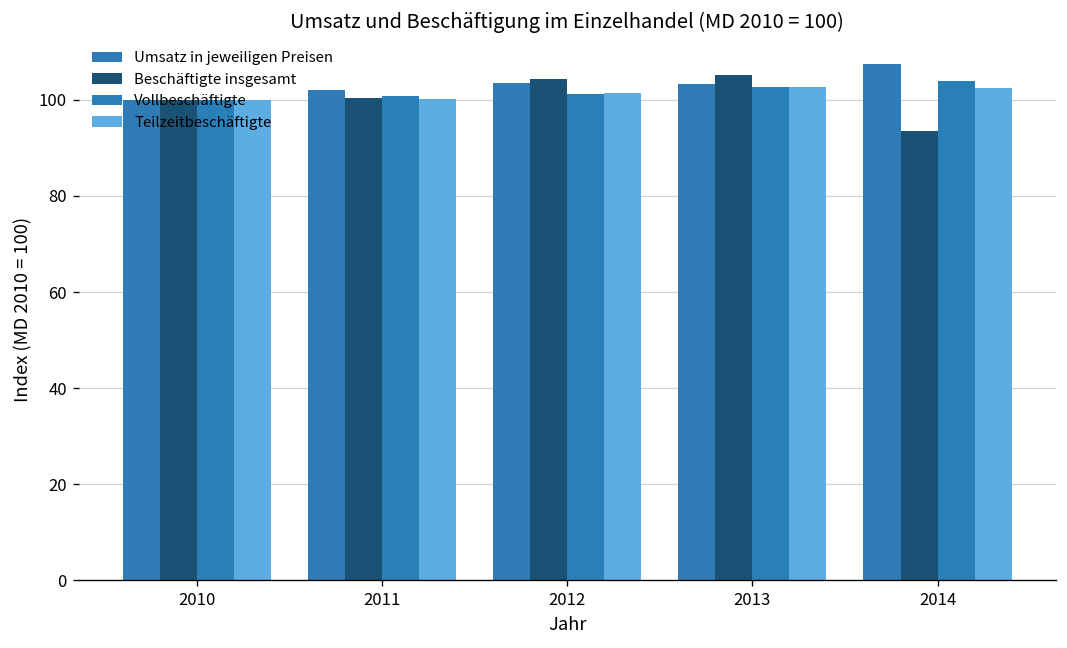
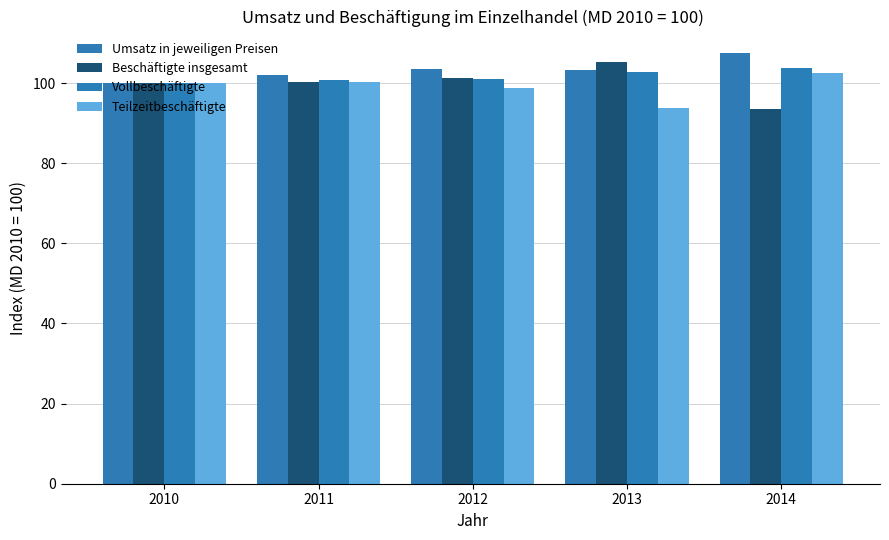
Beschäftigte insgesamt, 2012: 104 -> 101
Teilzeitbeschäftigte, 2012: 101 -> 99
Teilzeitbeschäftigte, 2013: 103 -> 94
